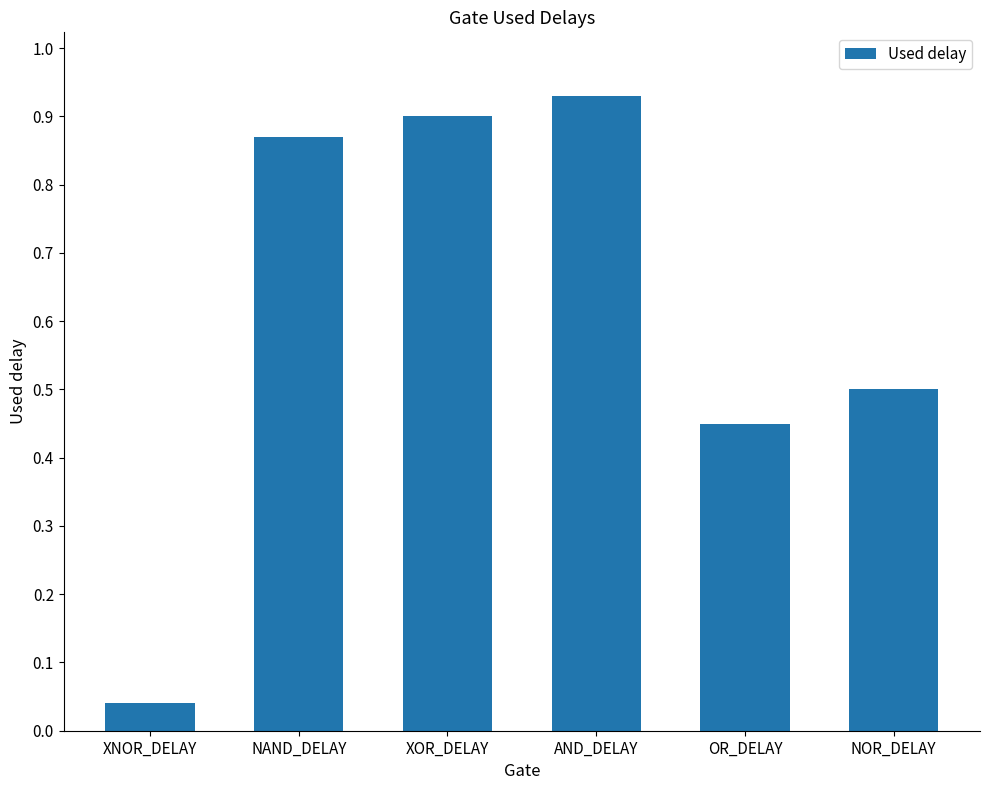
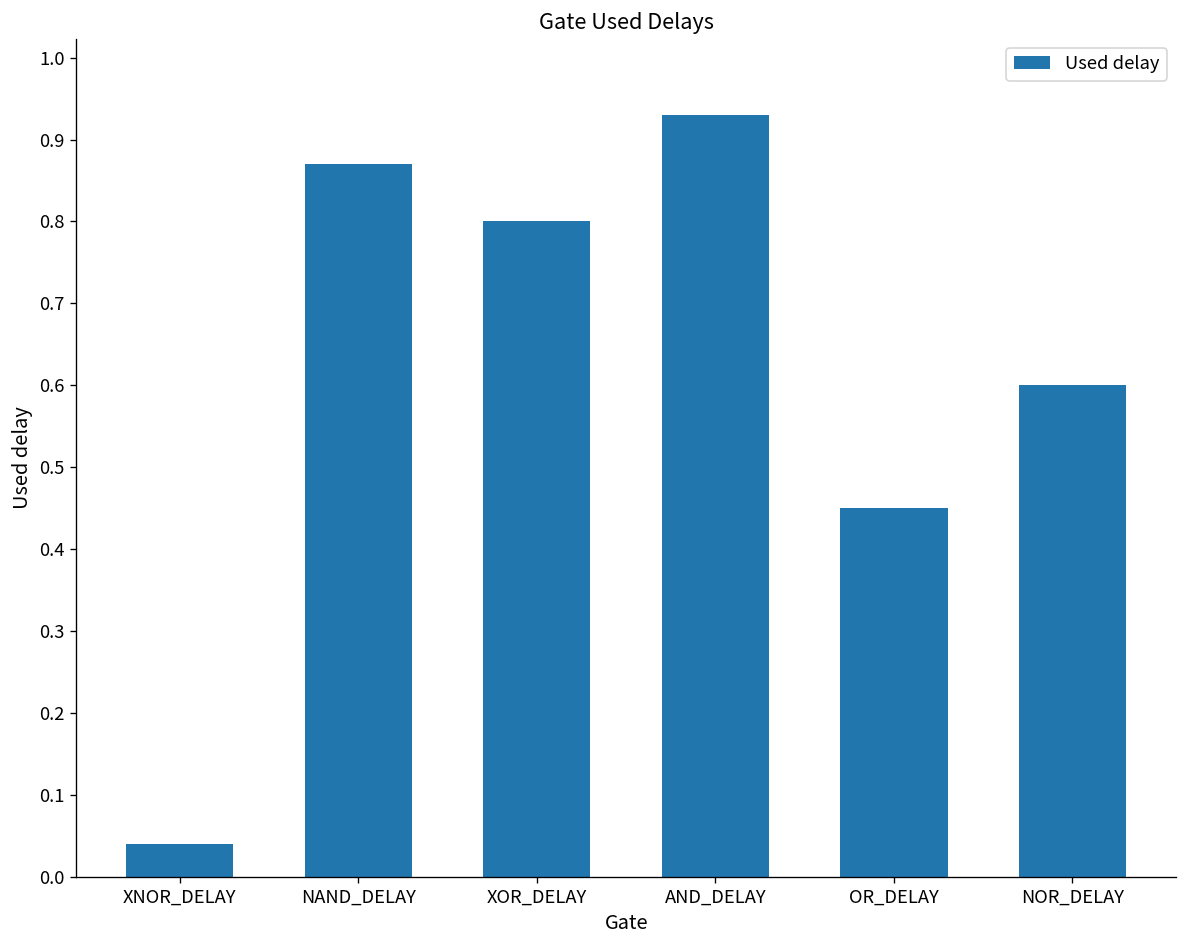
XOR_DELAY: 0.9 -> 0.8
NOR_DELAY: 0.5 -> 0.6
